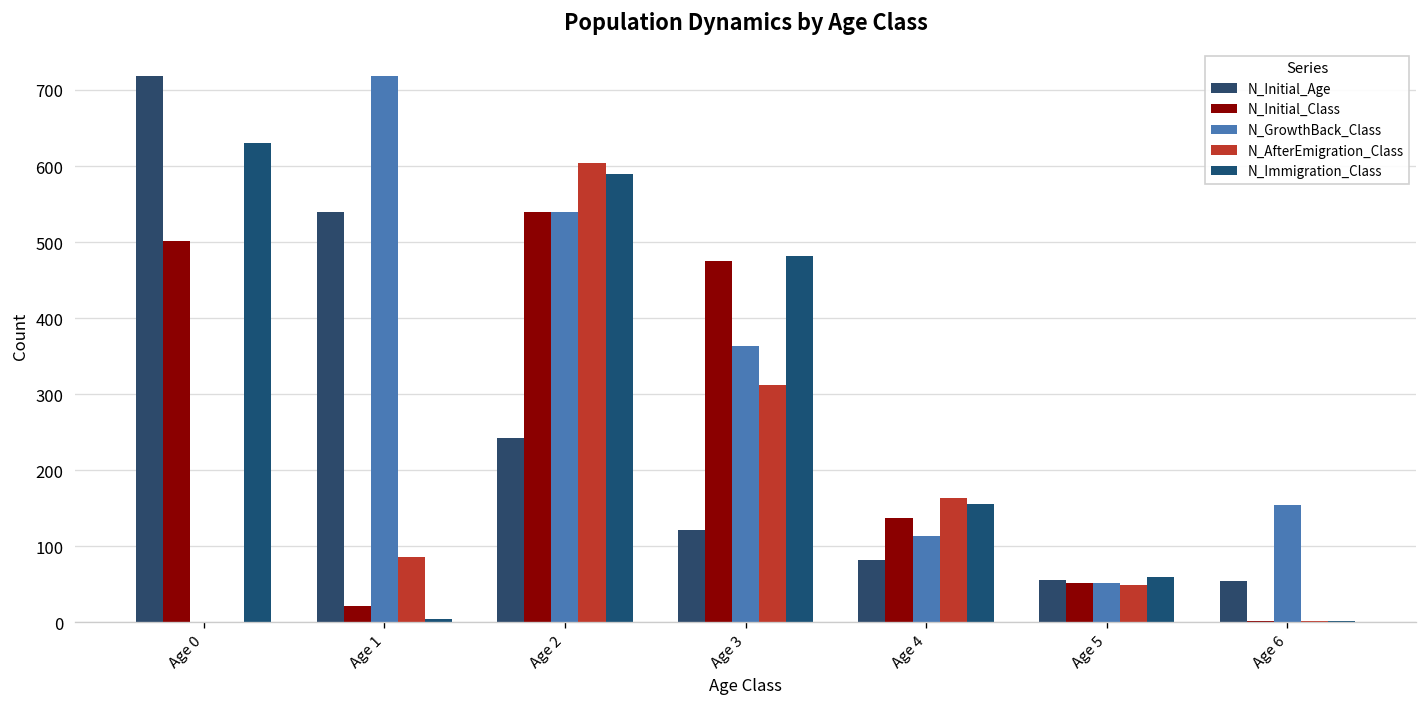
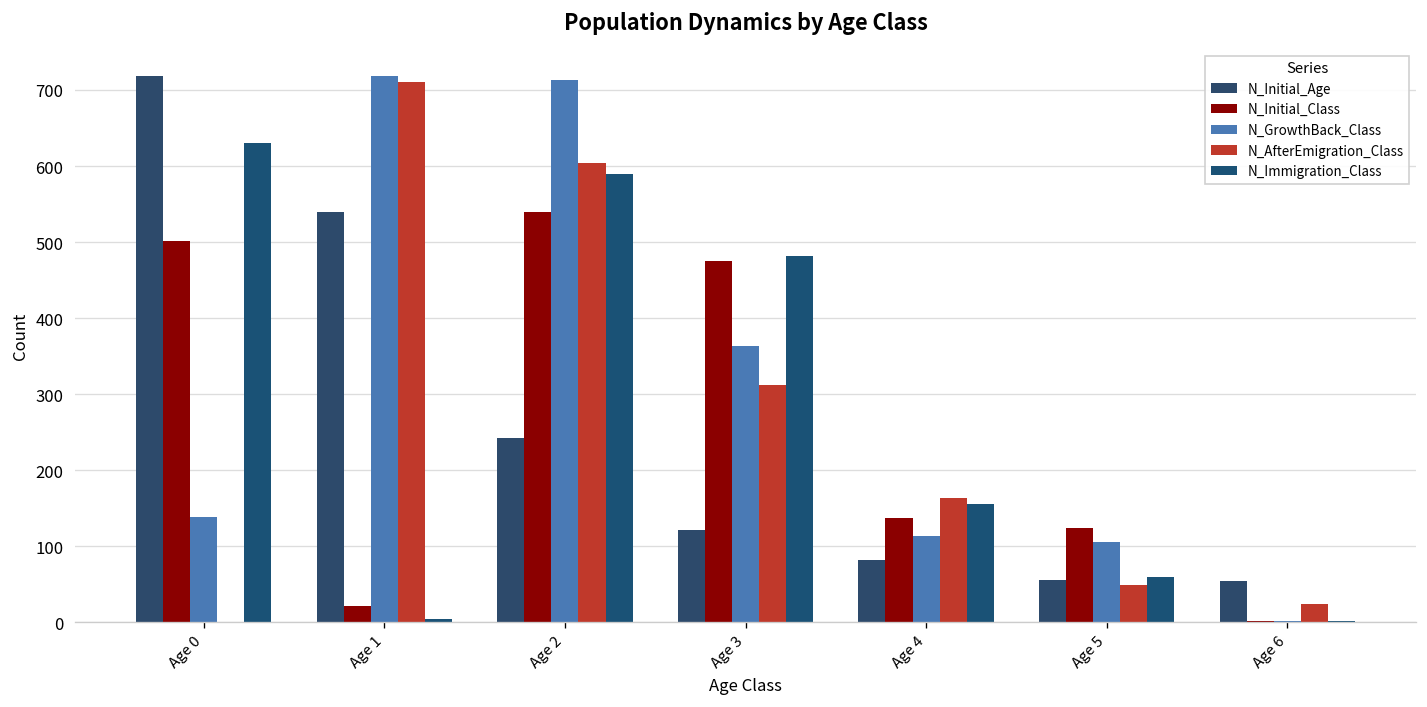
N_GrowthBack_Class, Age 0: 0 -> 140
N_AfterEmigration_Class, Age 1: 90 -> 710
N_GrowthBack_Class, Age 2: 540 -> 710
N_Initial_Class, Age 5: 50 -> 120
N_GrowthBack_Class, Age 5: 50 -> 110
N_GrowthBack_Class, Age 6: 150 -> 0
N_AfterEmigration_Class, Age 6: 0 -> 20
